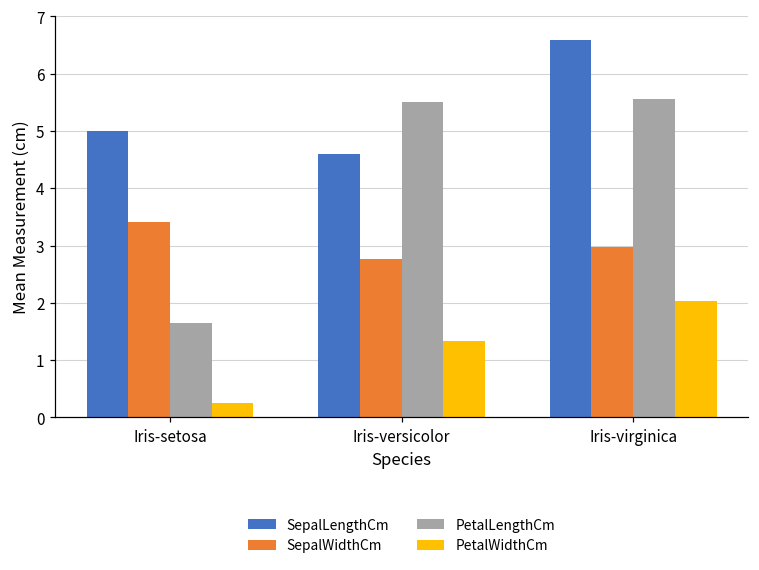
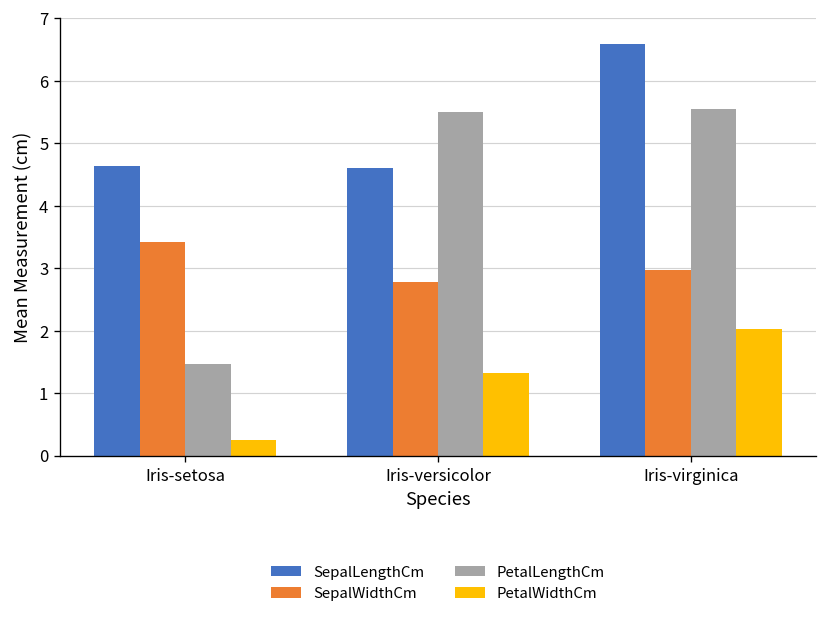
SepalLengthCm, Iris-setosa: 5.0 -> 4.6
PetalLengthCm, Iris-setosa: 1.7 -> 1.5
